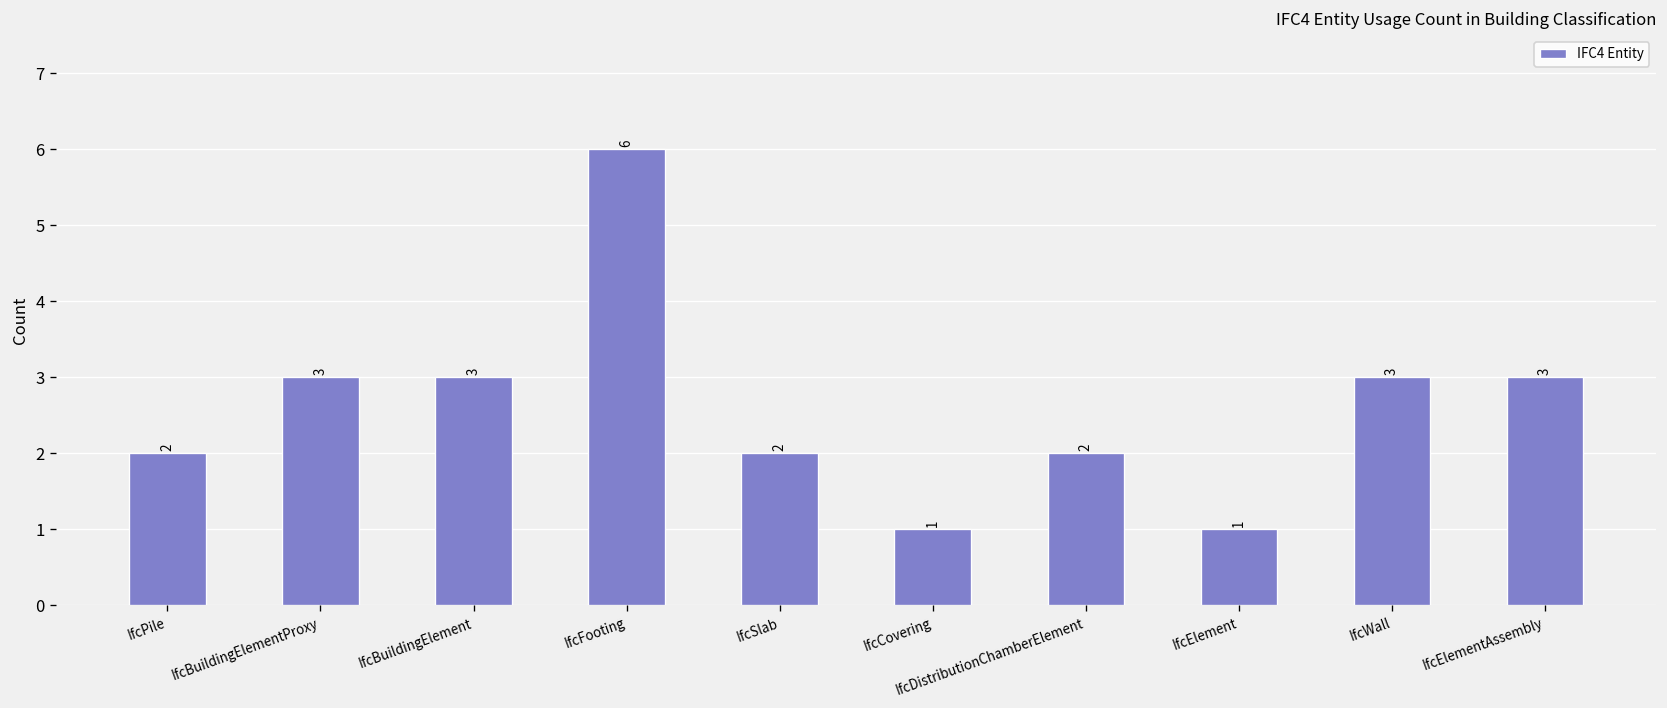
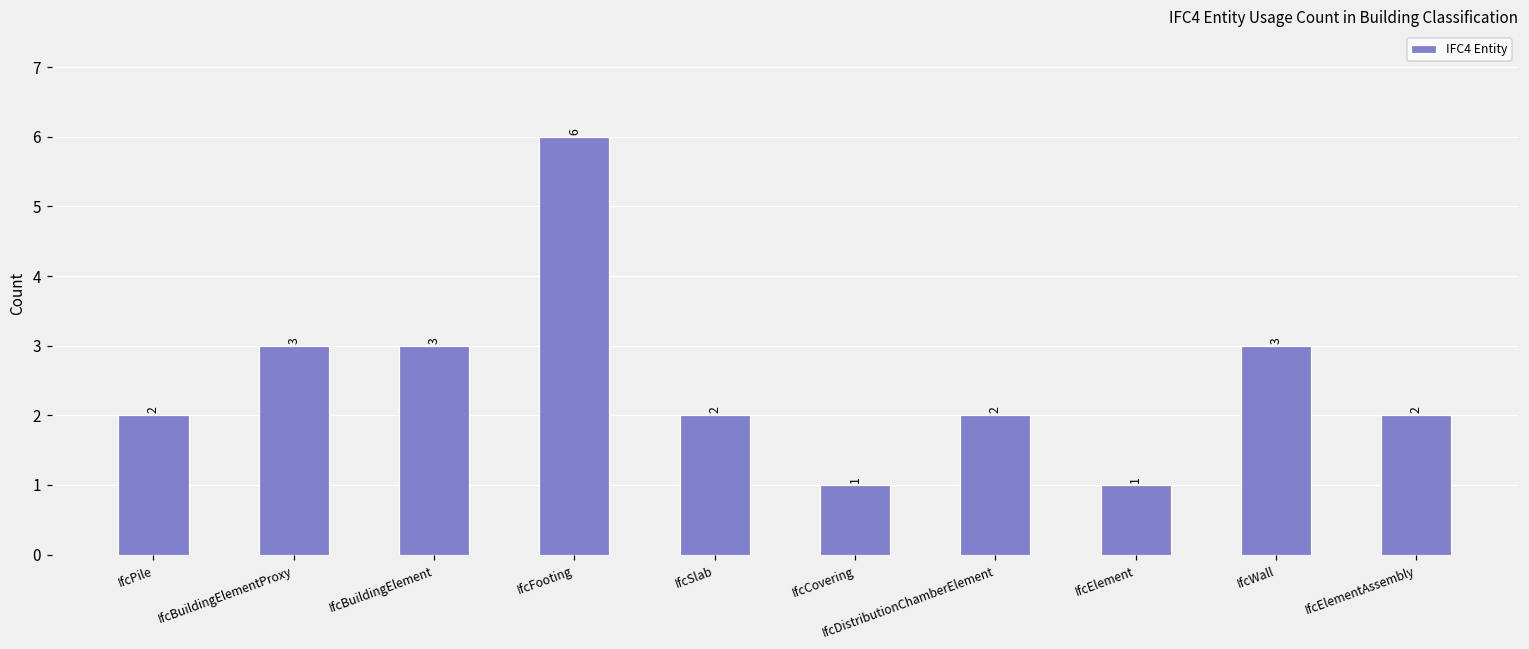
IfcElementAssembly: 3 -> 2
